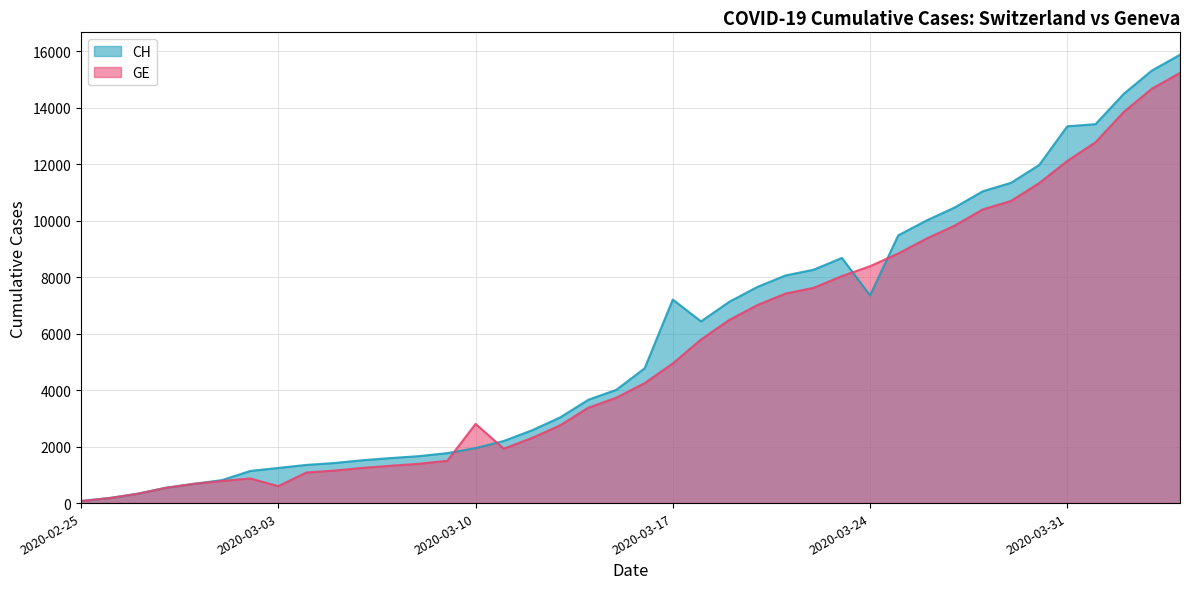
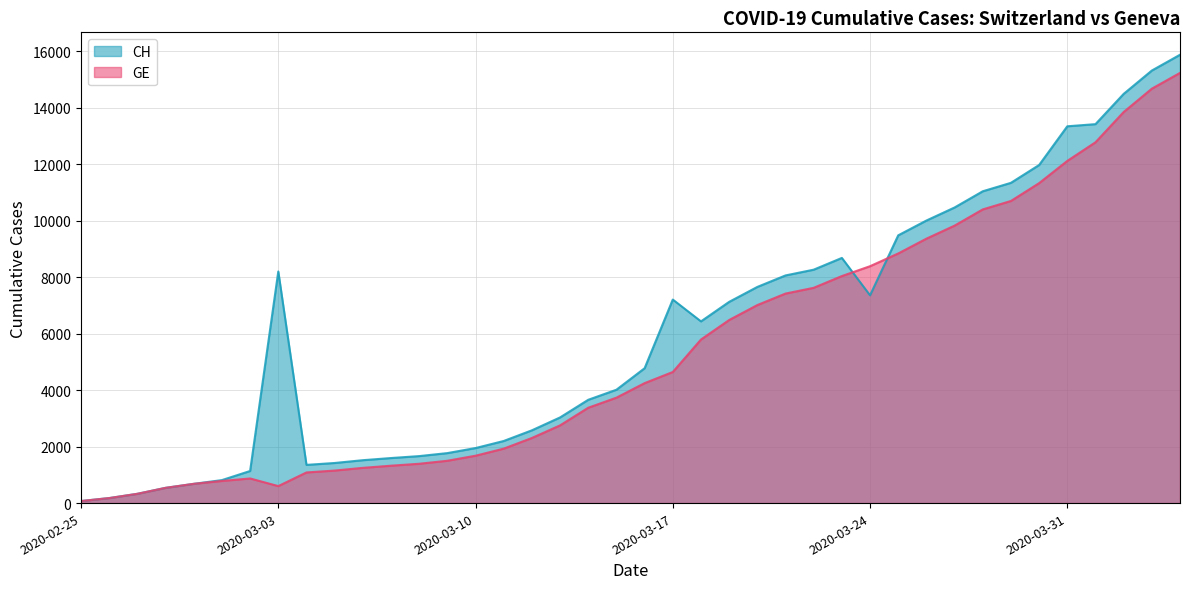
CH, 2020-03-03: 1200 -> 8200
GE, 2020-03-10: 2800 -> 1700
GE, 2020-03-17: 4900 -> 4600
